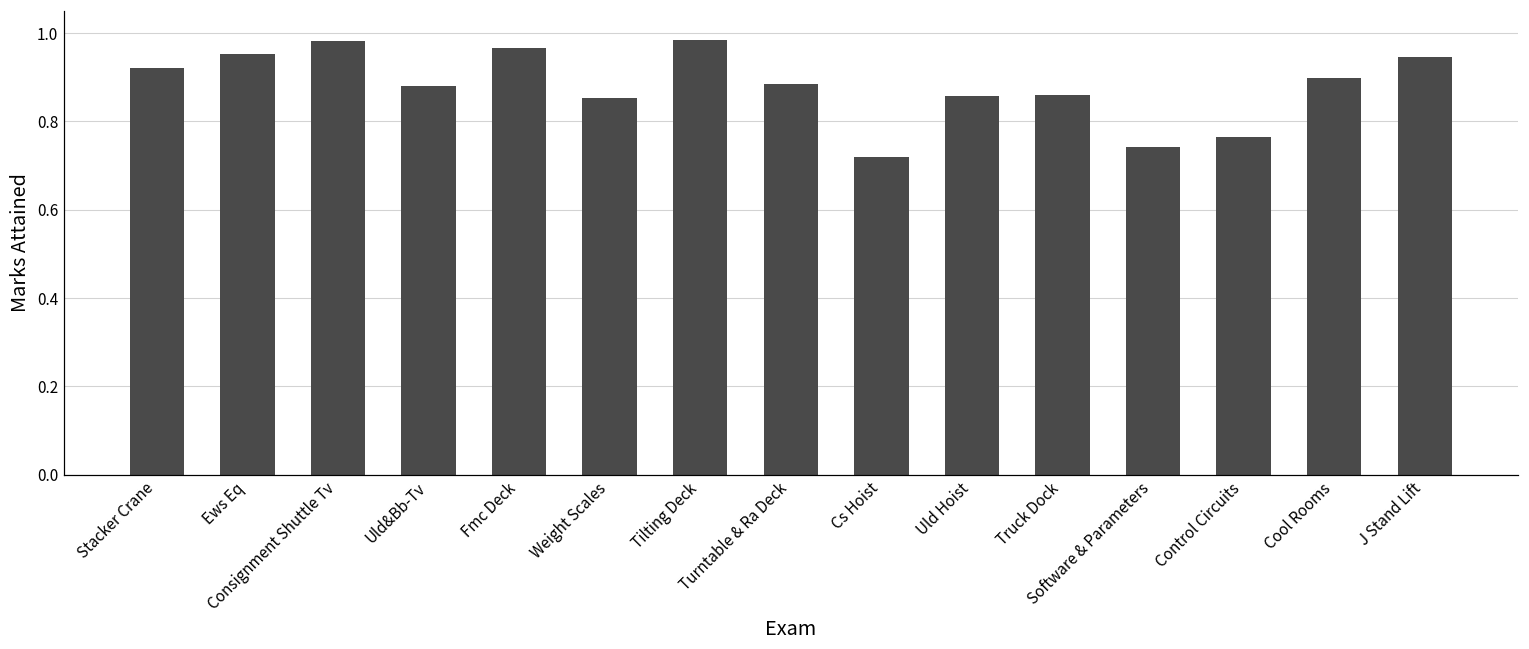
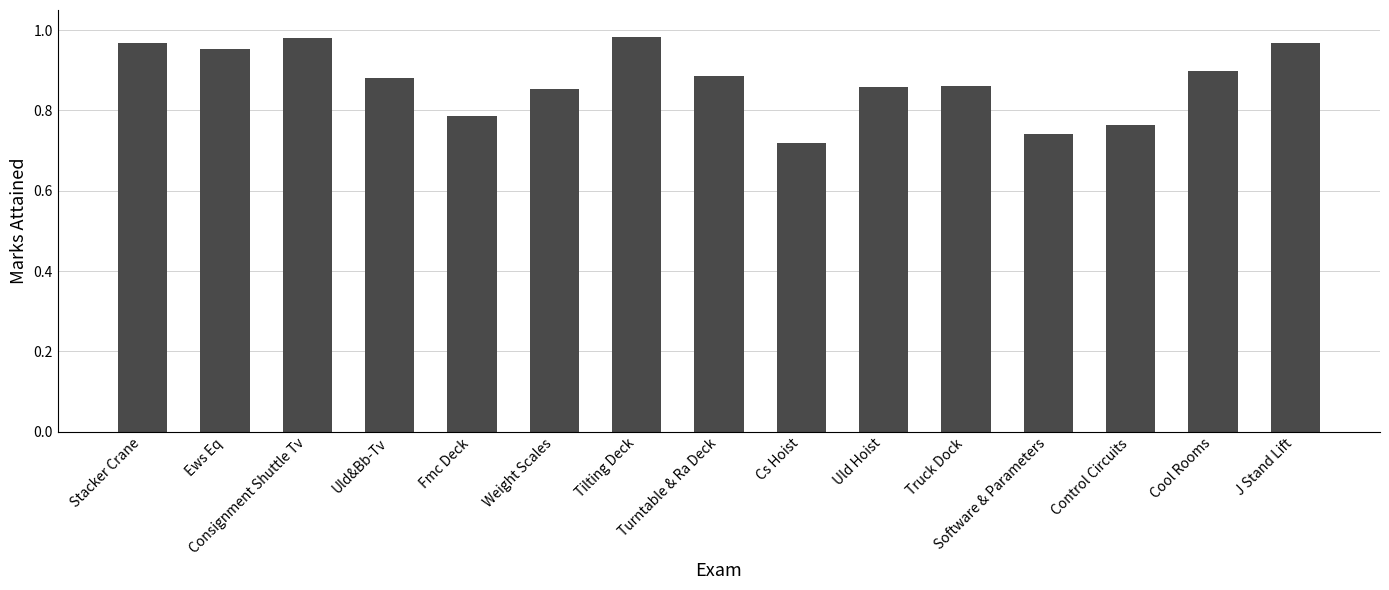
Stacker Crane: 0.92 -> 0.97
Fmc Deck: 0.97 -> 0.79
J Stand Lift: 0.95 -> 0.97
